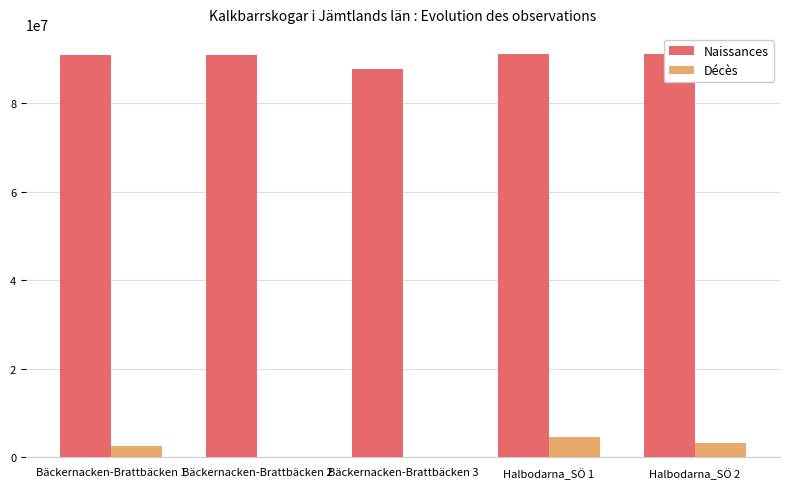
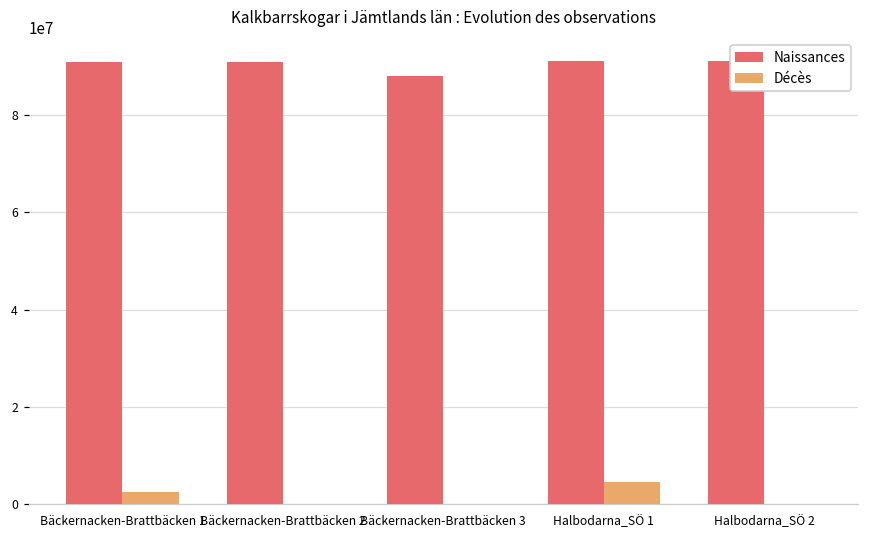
Décès, Halbodarna_SÖ 2: 3000000 -> 0
